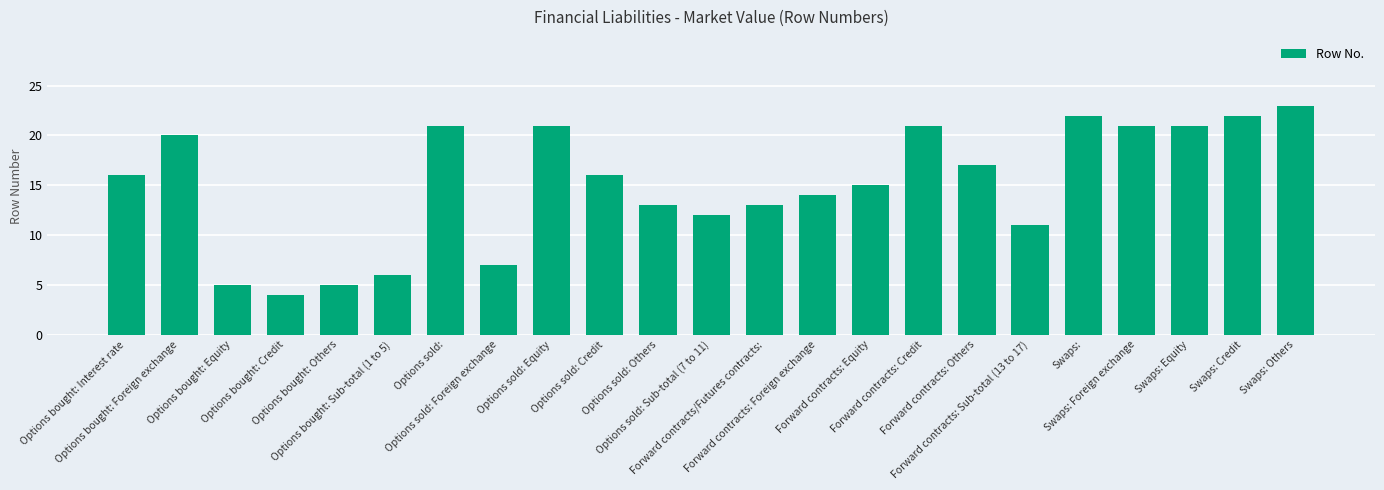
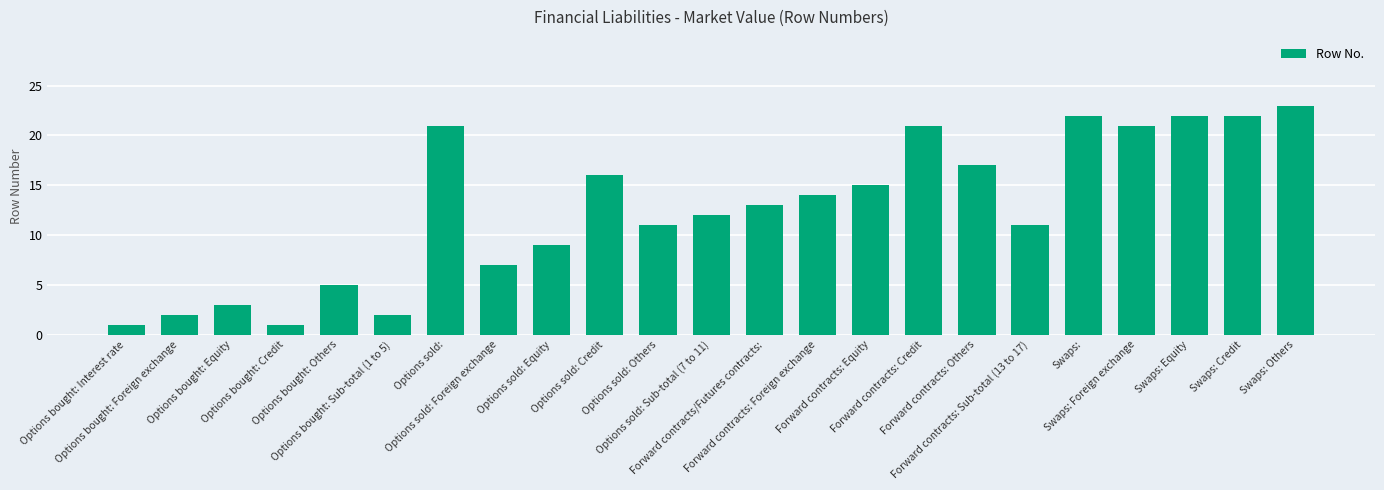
Options bought: Interest rate: 16 -> 1
Options bought: Foreign exchange: 20 -> 2
Options bought: Equity: 5 -> 3
Options bought: Credit: 4 -> 1
Options bought: Sub-total (1 to 5): 6 -> 2
Options sold: Equity: 21 -> 9
Options sold: Others: 13 -> 11
Swaps: Equity: 21 -> 22
